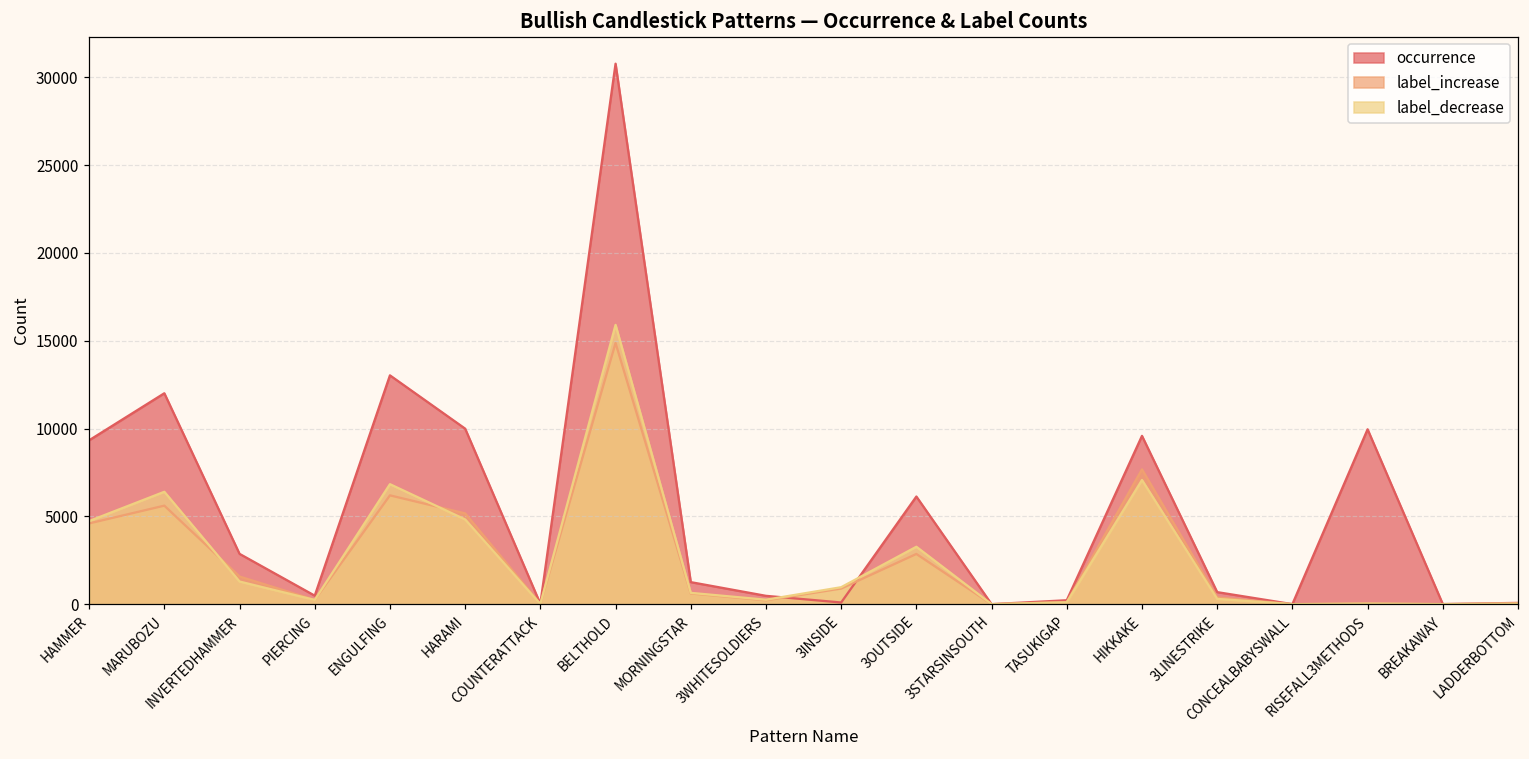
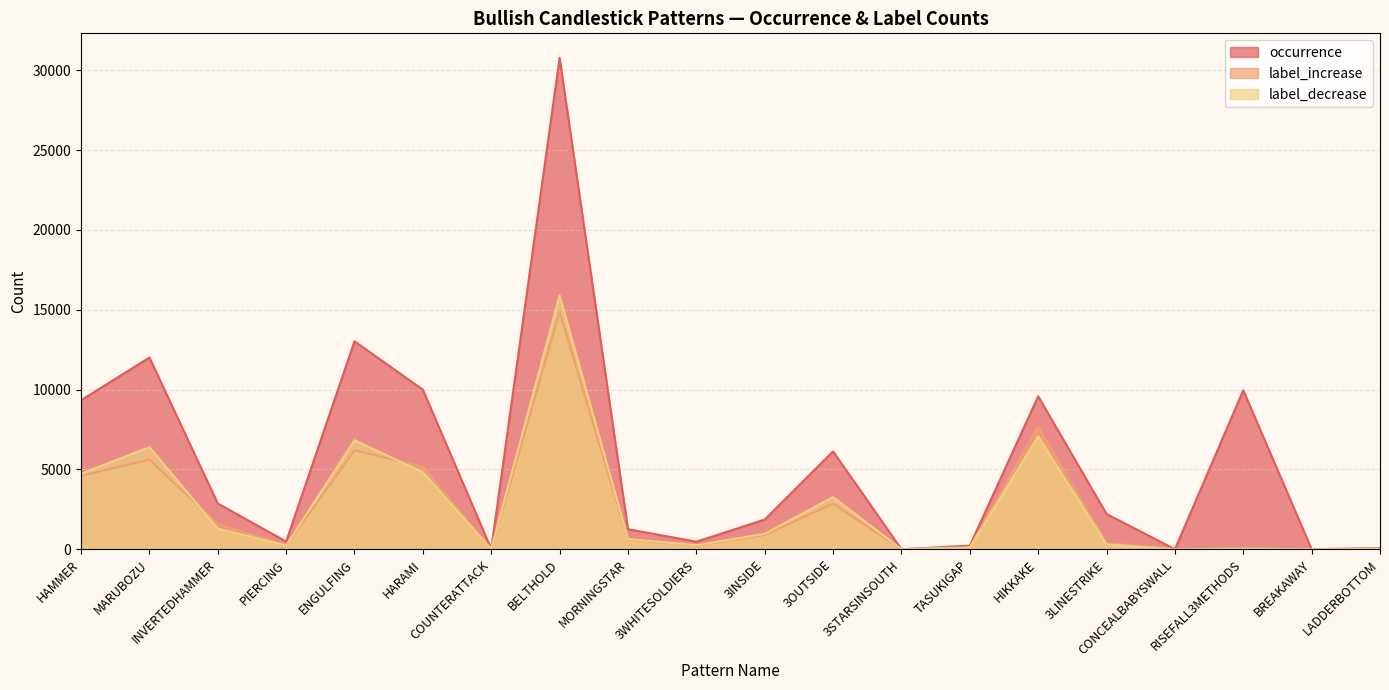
occurrence, 3INSIDE: 100 -> 1900
occurrence, 3LINESTRIKE: 700 -> 2200
